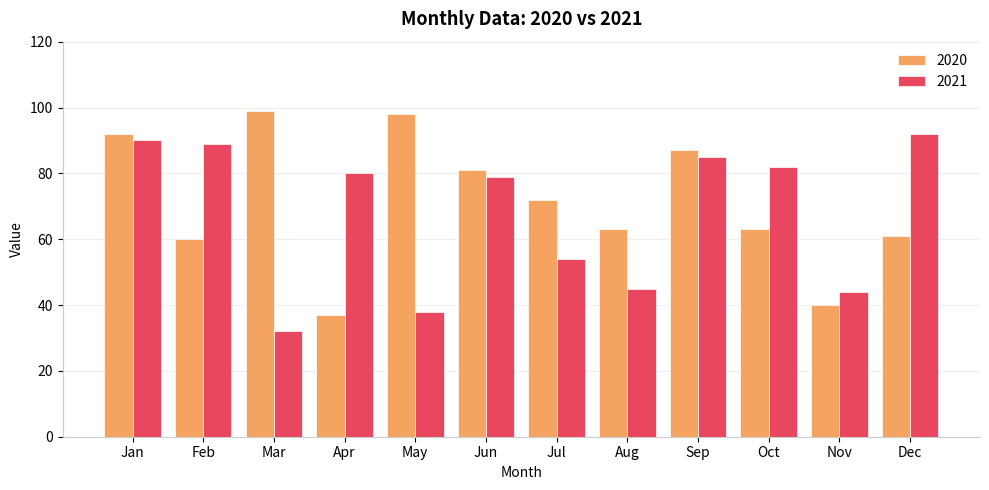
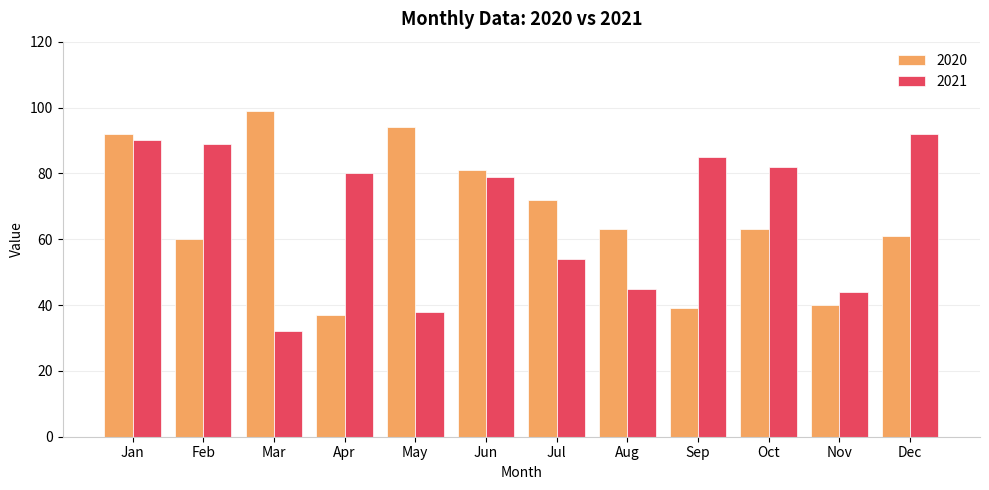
2020, May: 98 -> 94
2020, Sep: 87 -> 39
